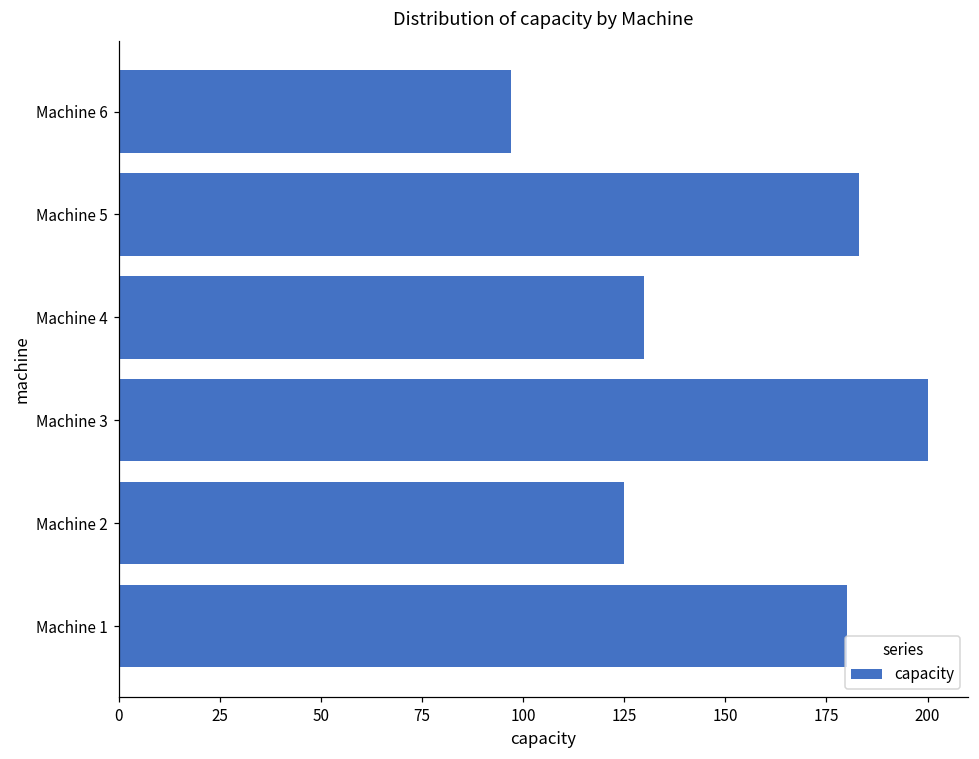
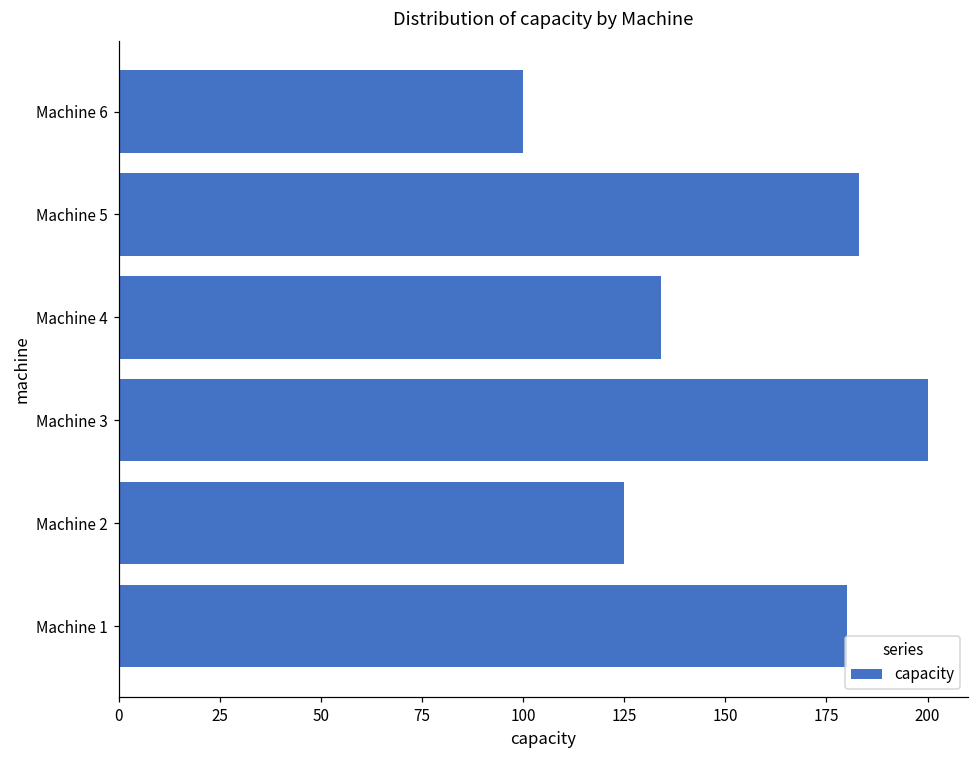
Machine 6: 97 -> 100
Machine 4: 130 -> 134
